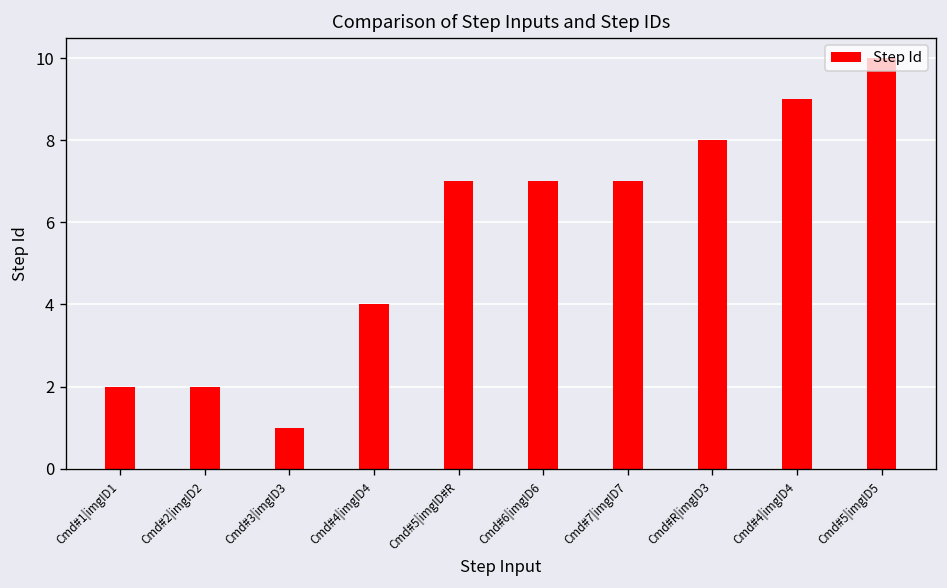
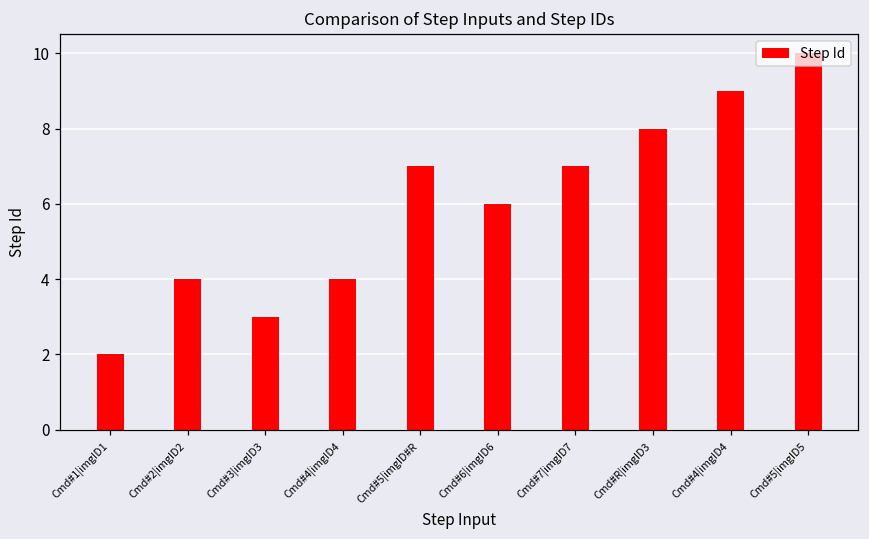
Cmd#2|imgID2: 2 -> 4
Cmd#3|imgID3: 1 -> 3
Cmd#6|imgID6: 7 -> 6
